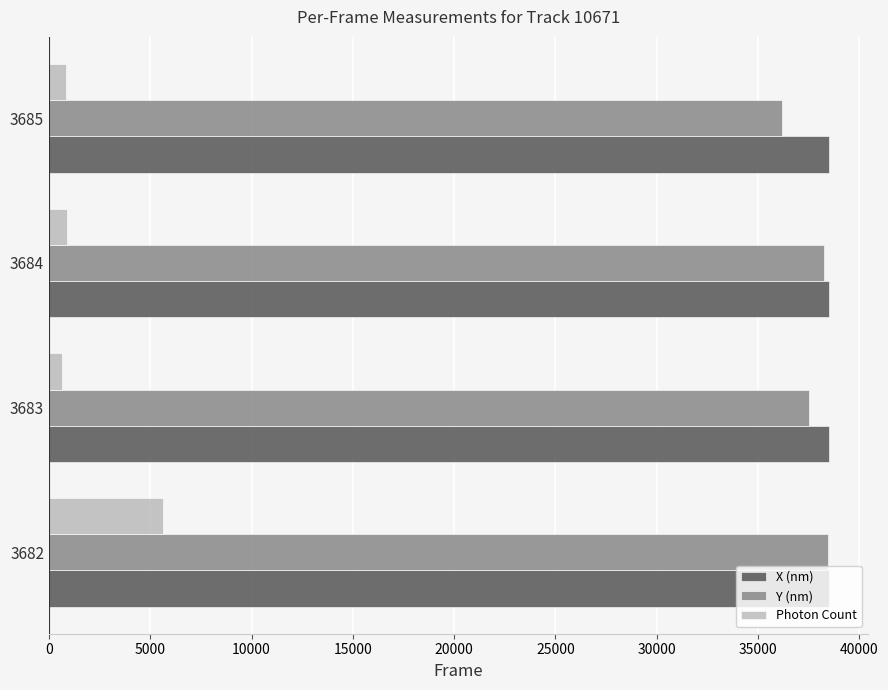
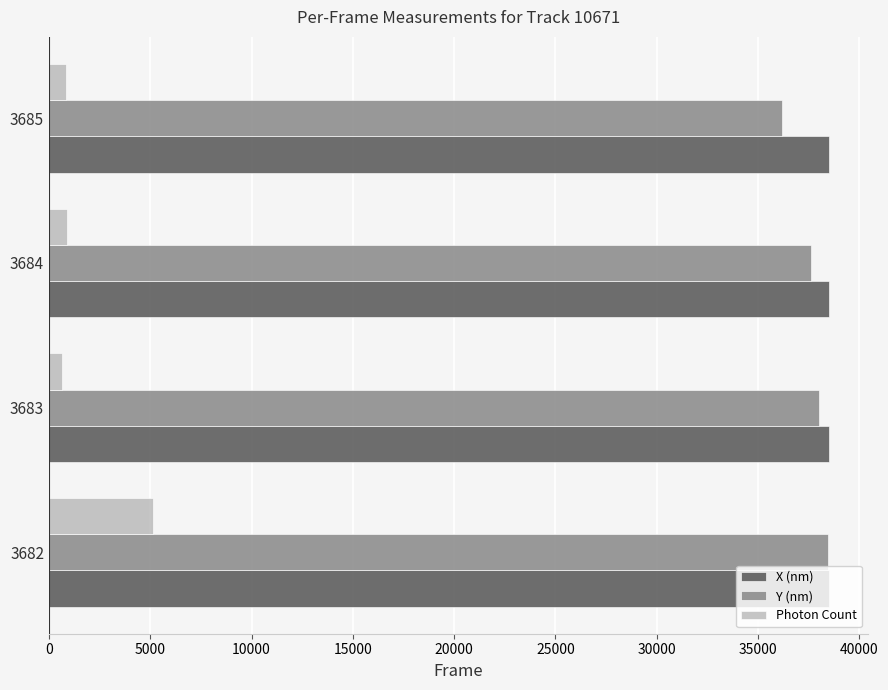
Y (nm), 3684: 38200 -> 37600
Y (nm), 3683: 37500 -> 38000
Photon Count, 3682: 5600 -> 5100
